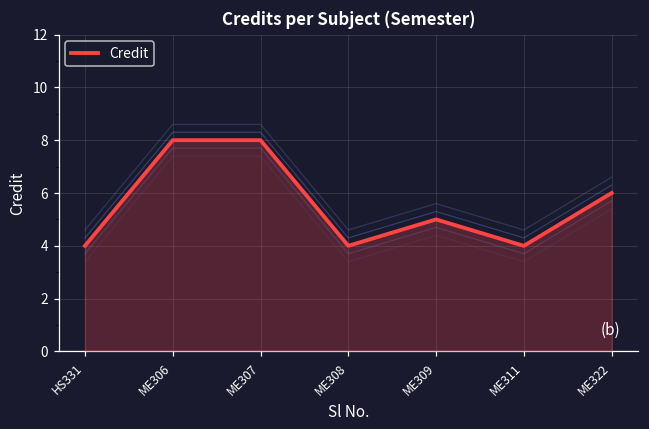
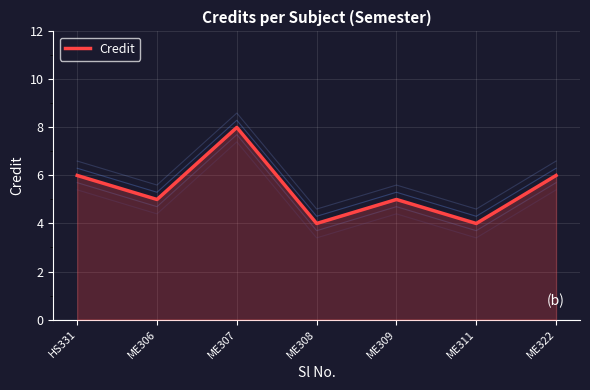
Credit, HS331: 4 -> 6
Credit, ME306: 8 -> 5
